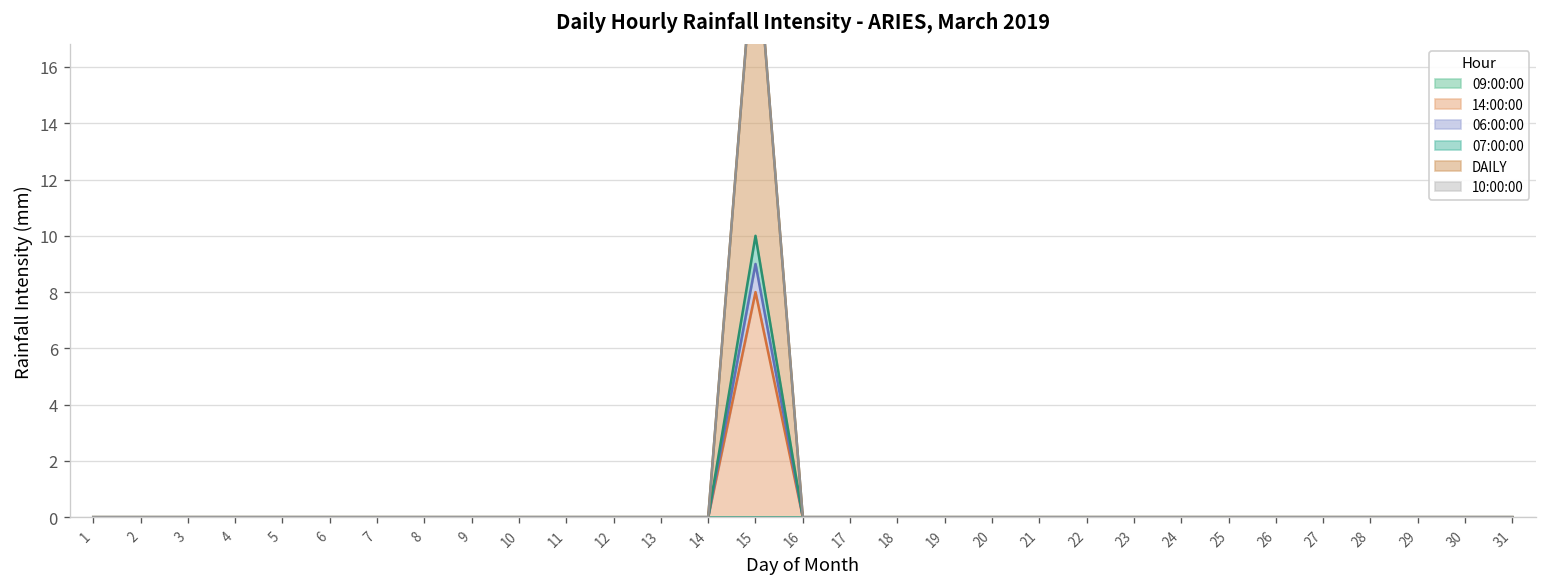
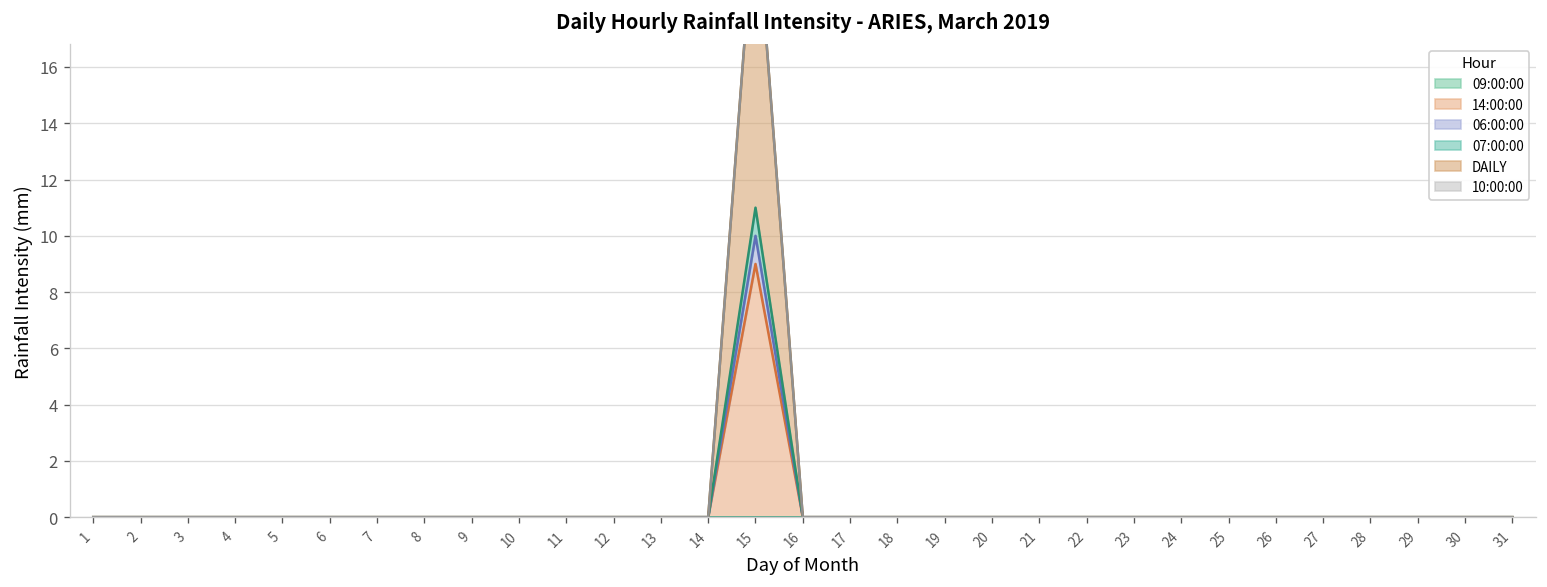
14:00:00, 15: 8 -> 9
